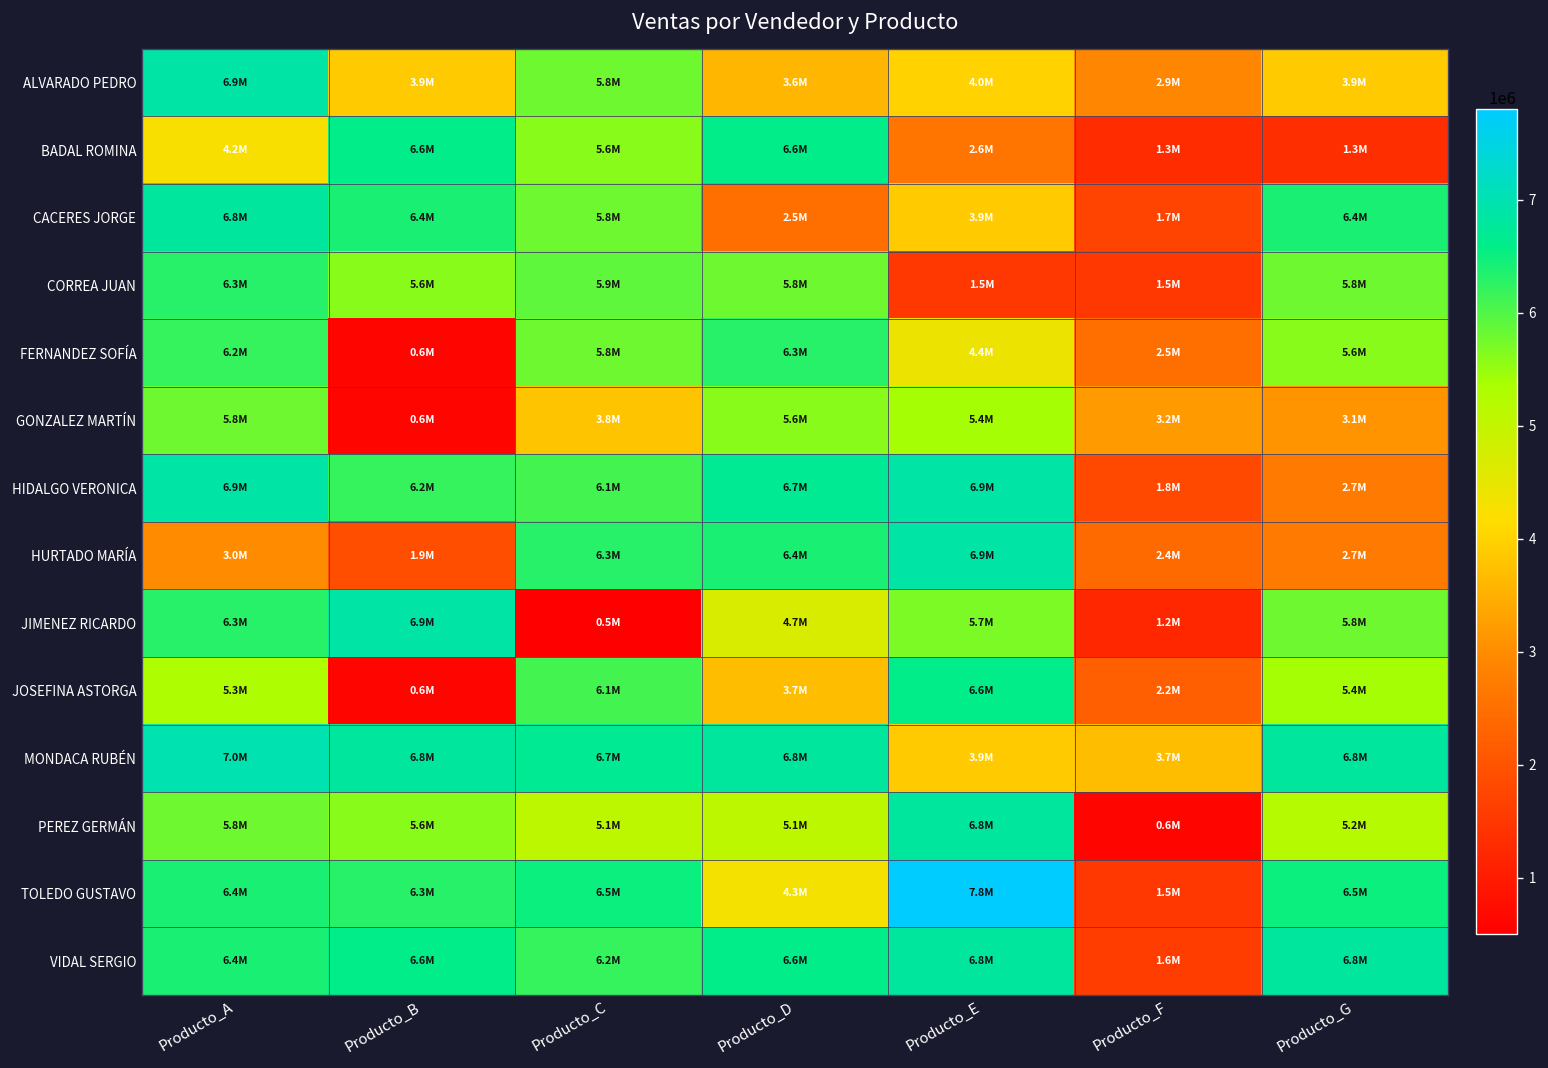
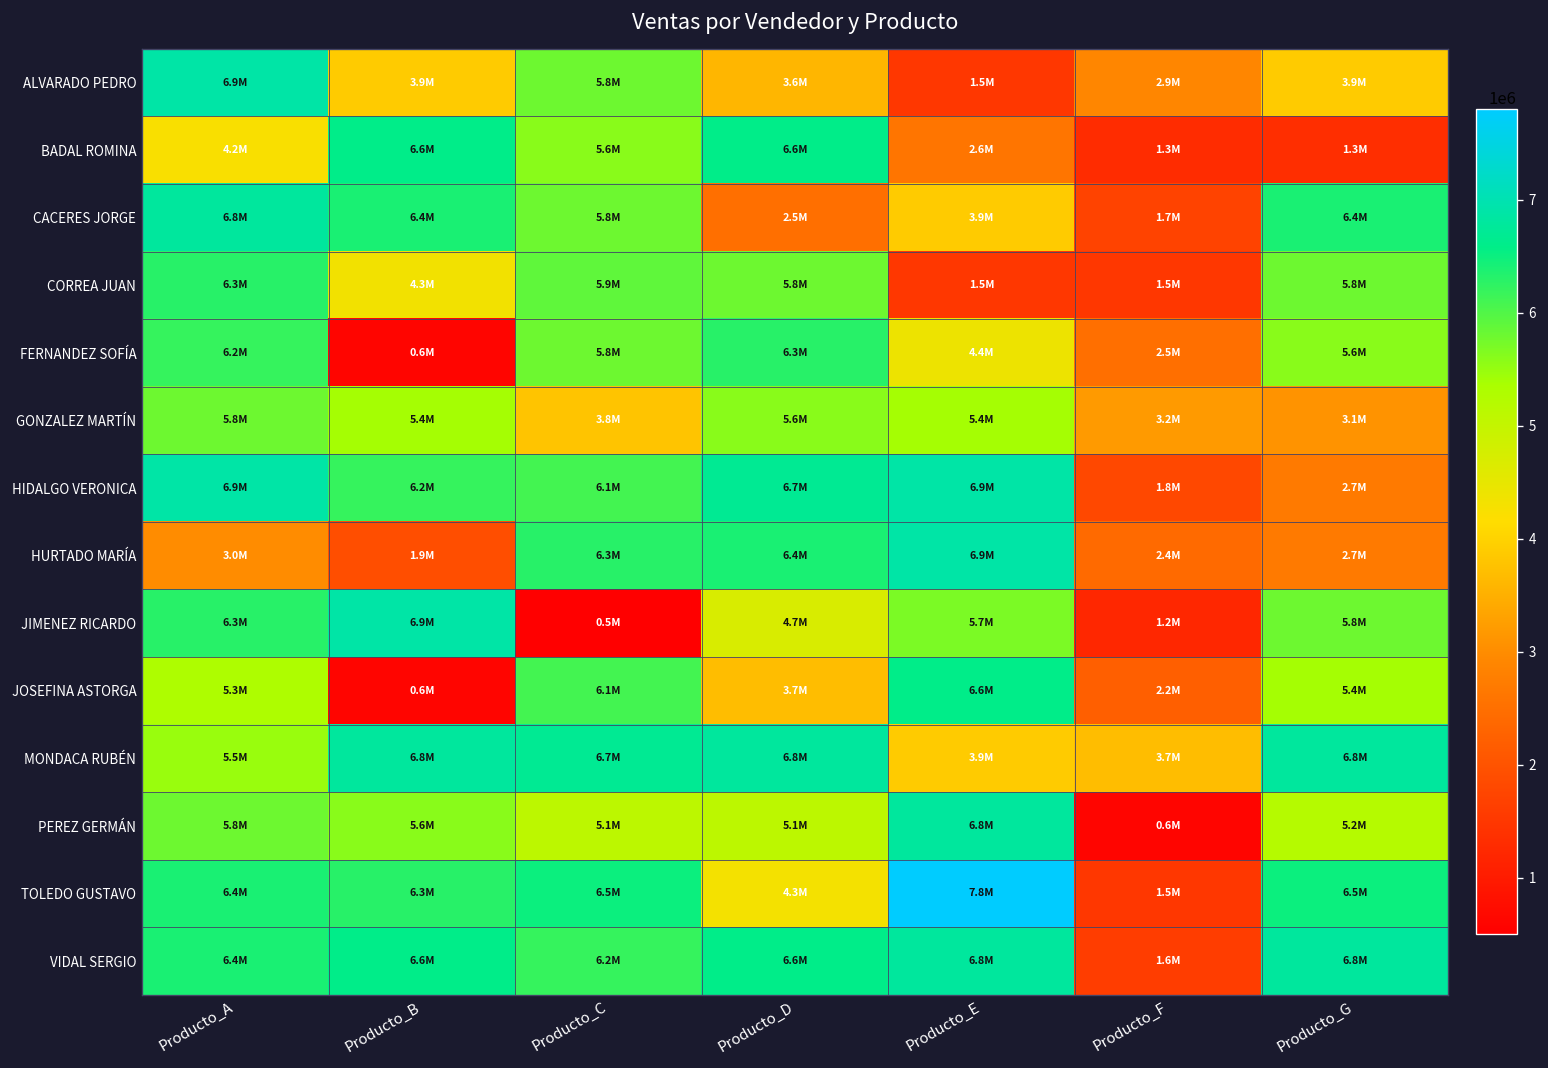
ALVARADO PEDRO, Producto_E: 4.0M -> 1.5M
CORREA JUAN, Producto_B: 5.6M -> 4.3M
GONZALEZ MARTÍN, Producto_B: 0.6M -> 5.4M
MONDACA RUBÉN, Producto_A: 7.0M -> 5.5M
